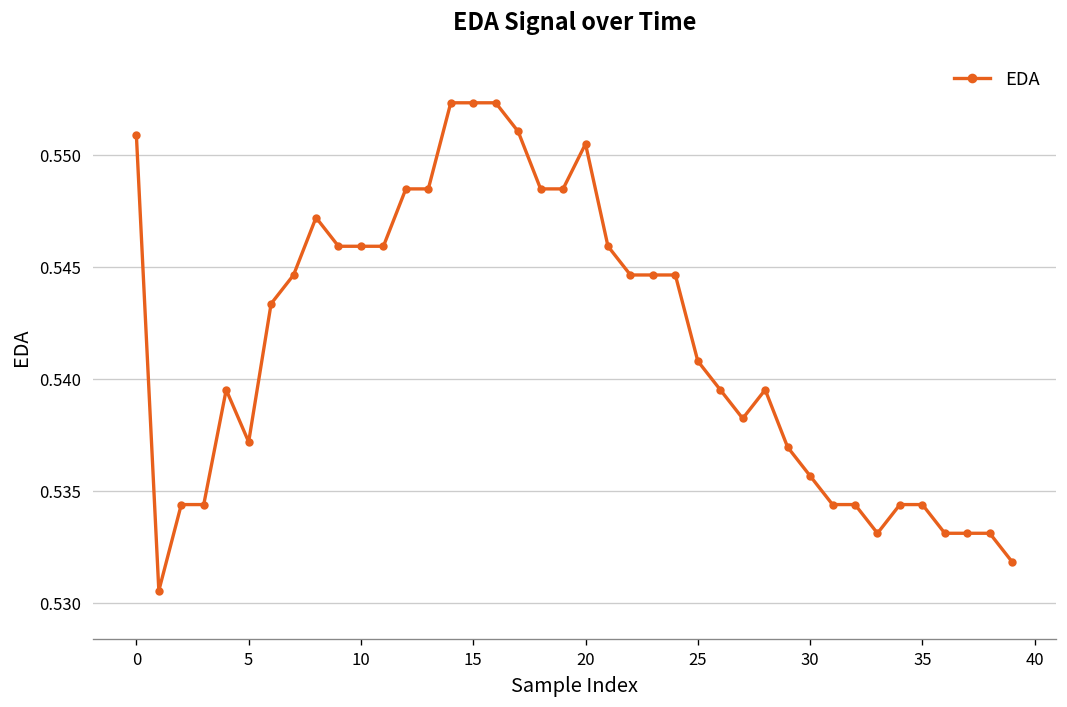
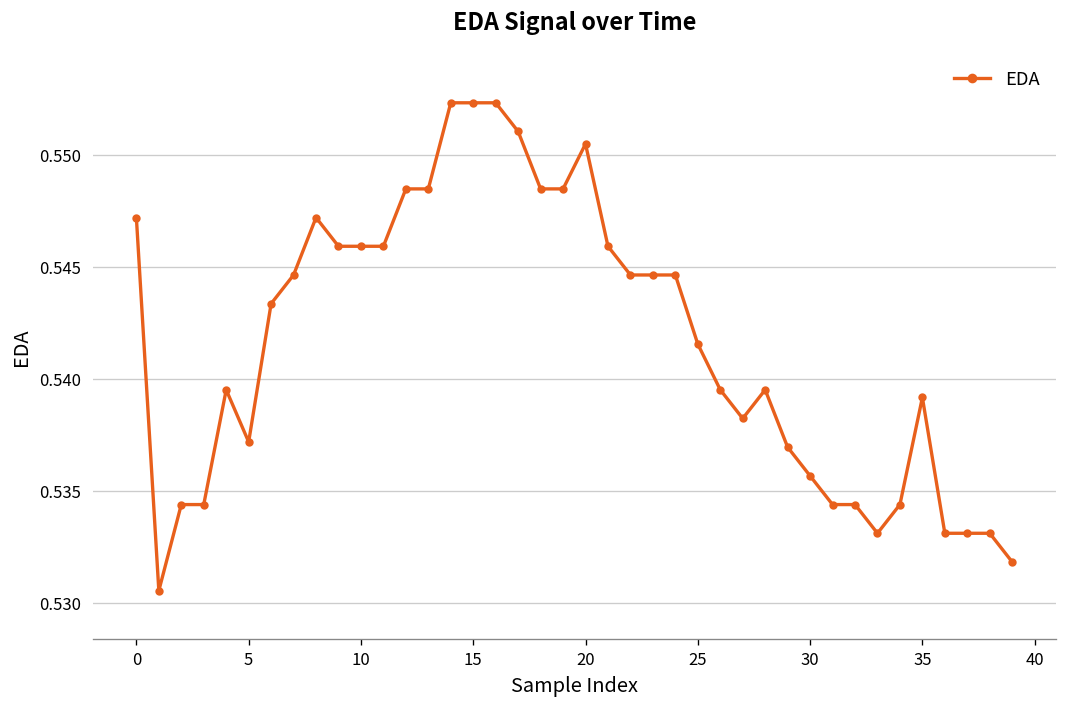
0: 0.5509 -> 0.5472
25: 0.5408 -> 0.5416
35: 0.5344 -> 0.5392
